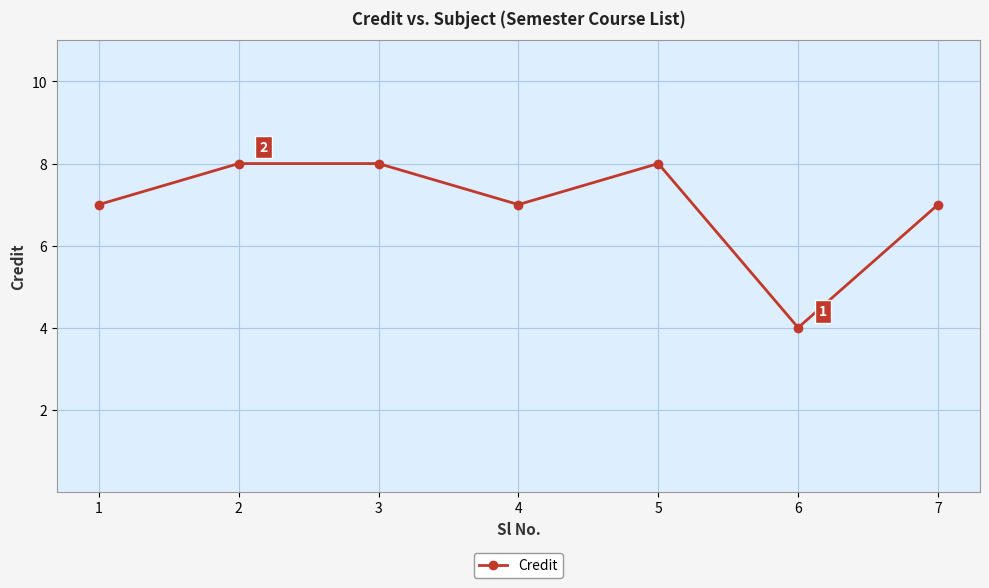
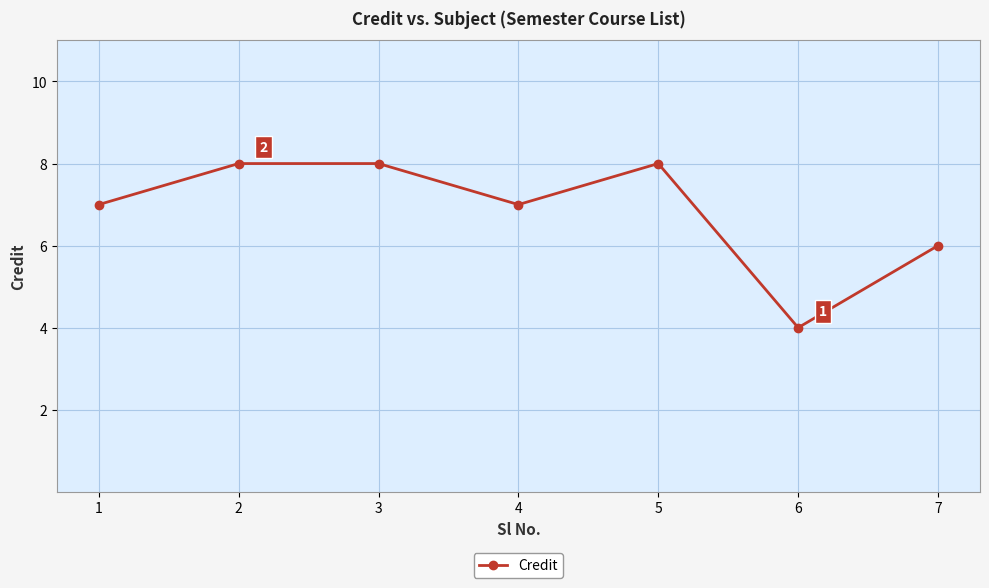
7: 7 -> 6
